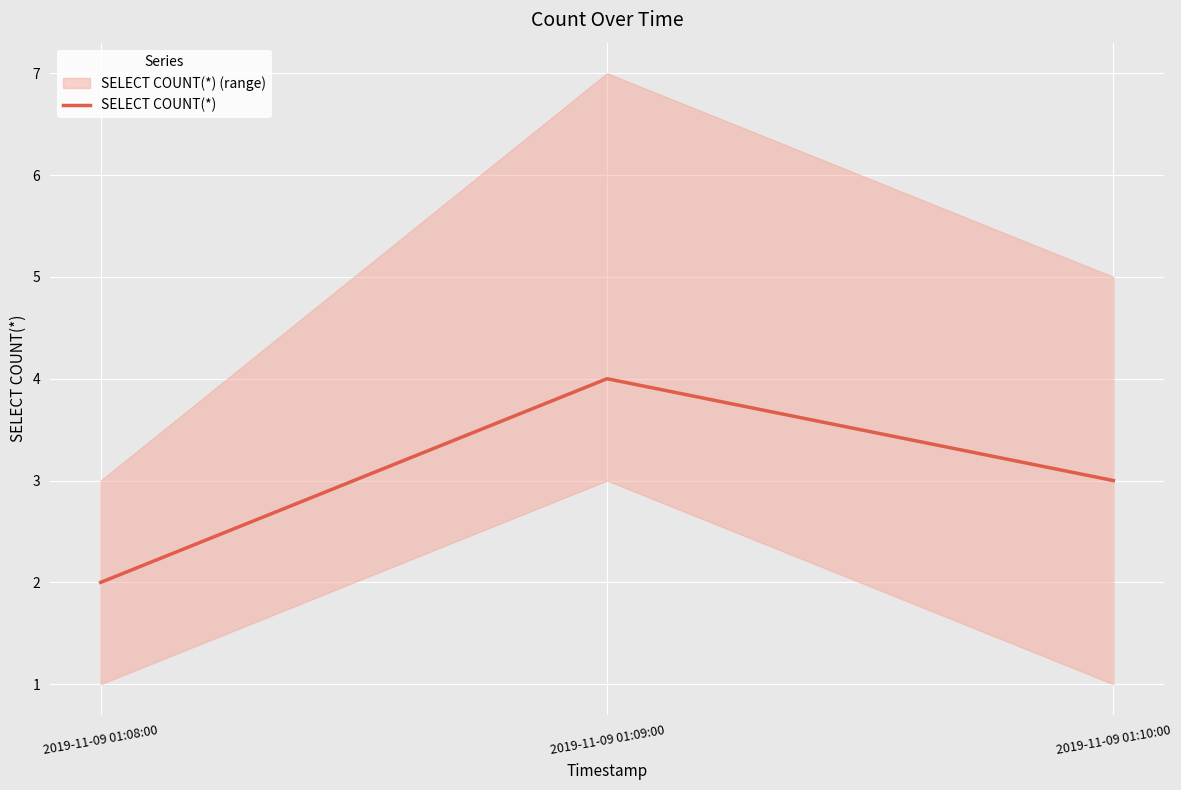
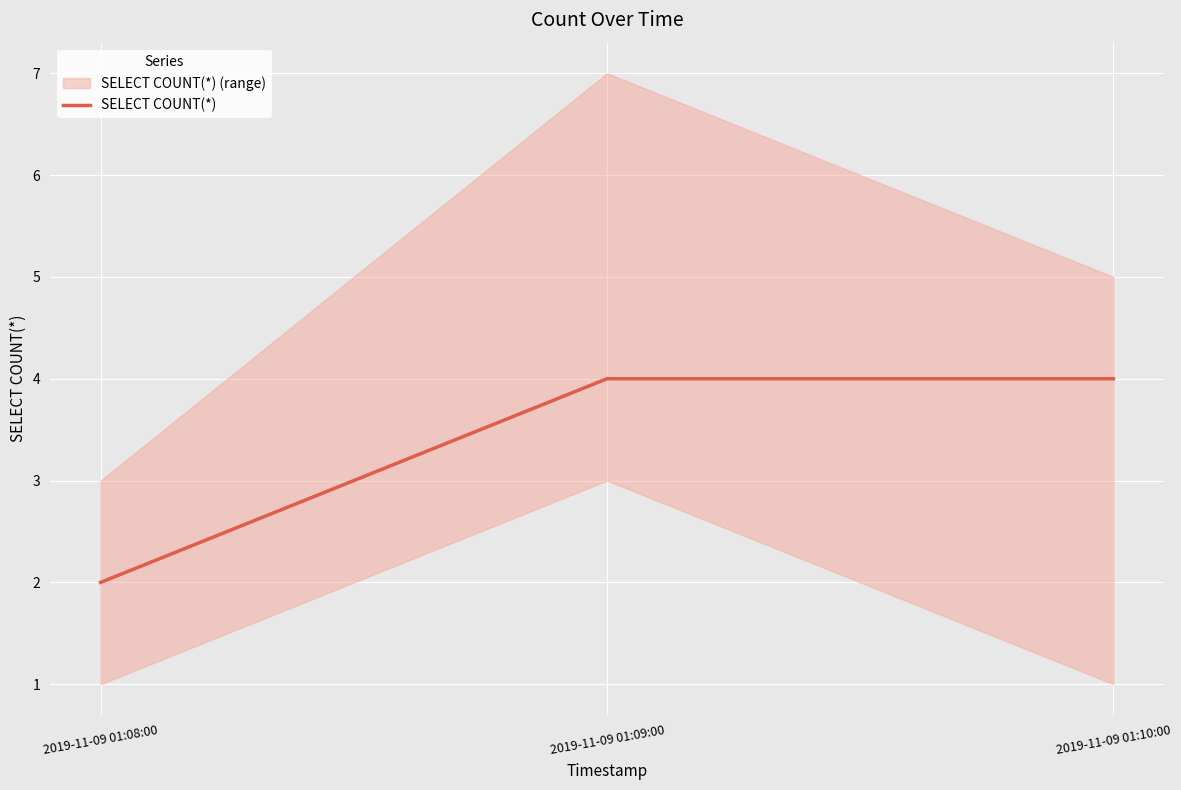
SELECT COUNT(*), 2019-11-09 01:10:00: 3 -> 4
